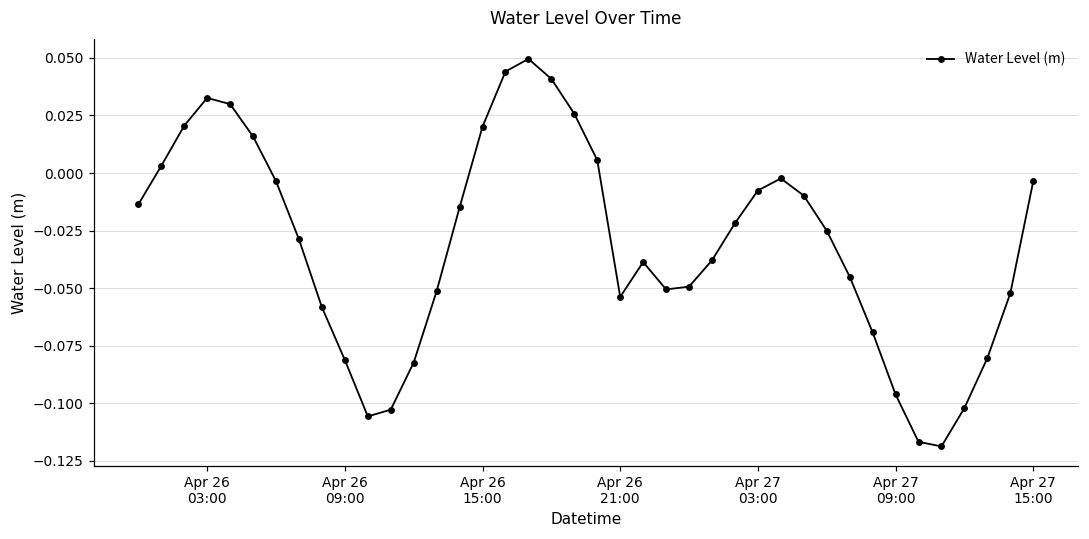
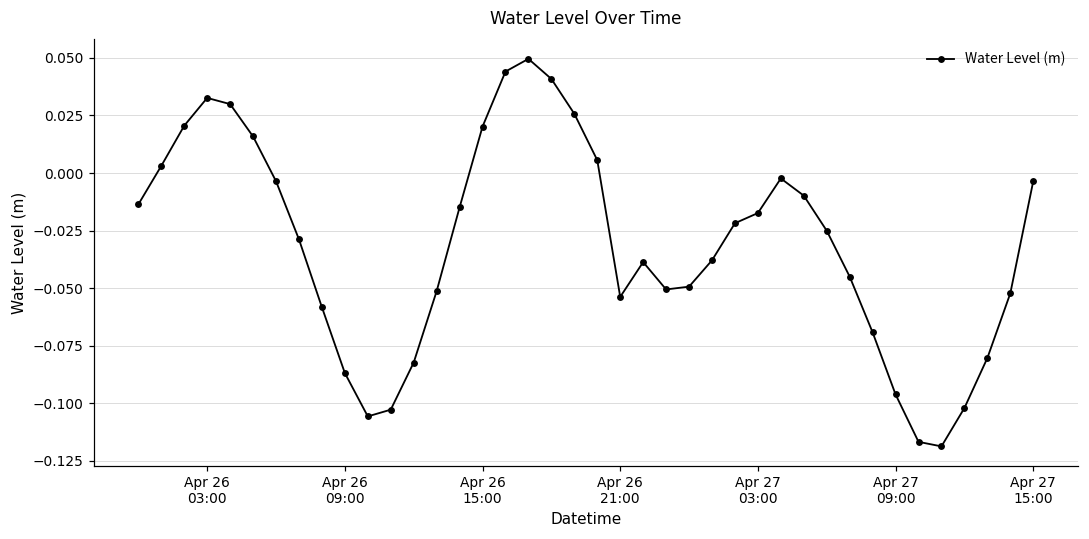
Apr 26 09:00: -0.081 -> -0.087
Apr 27 03:00: -0.008 -> -0.017
